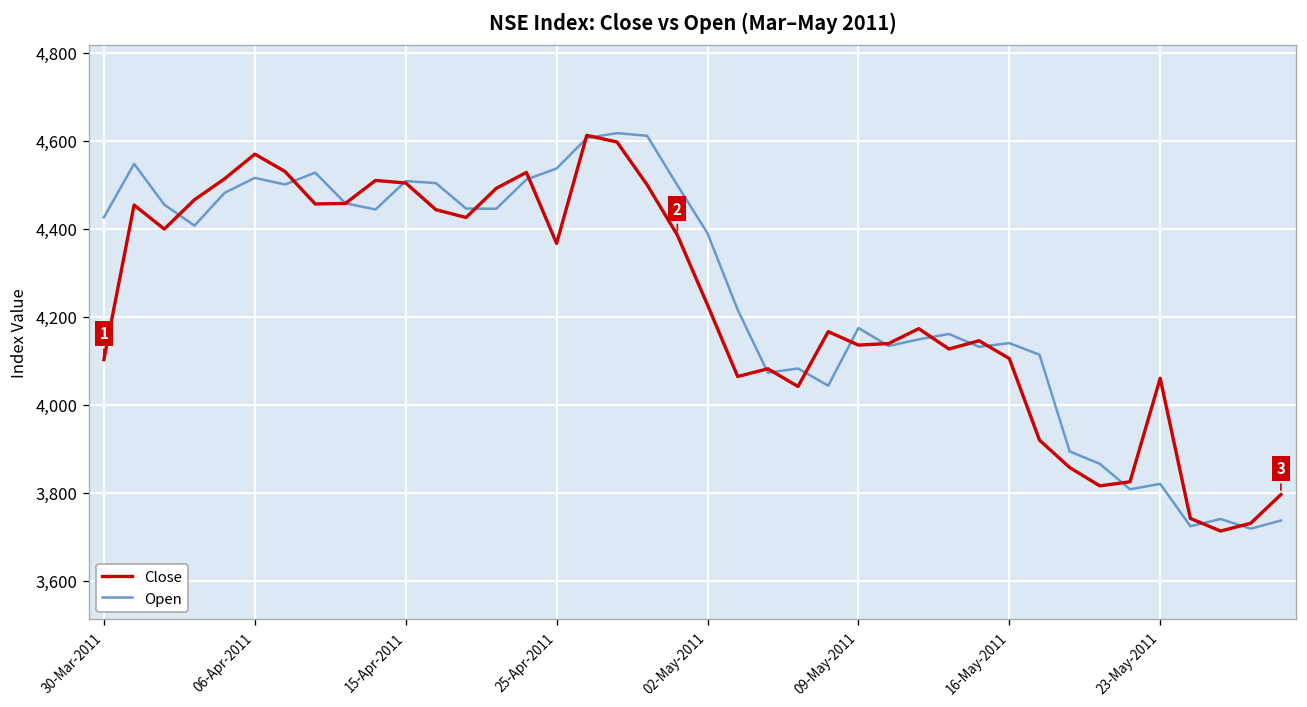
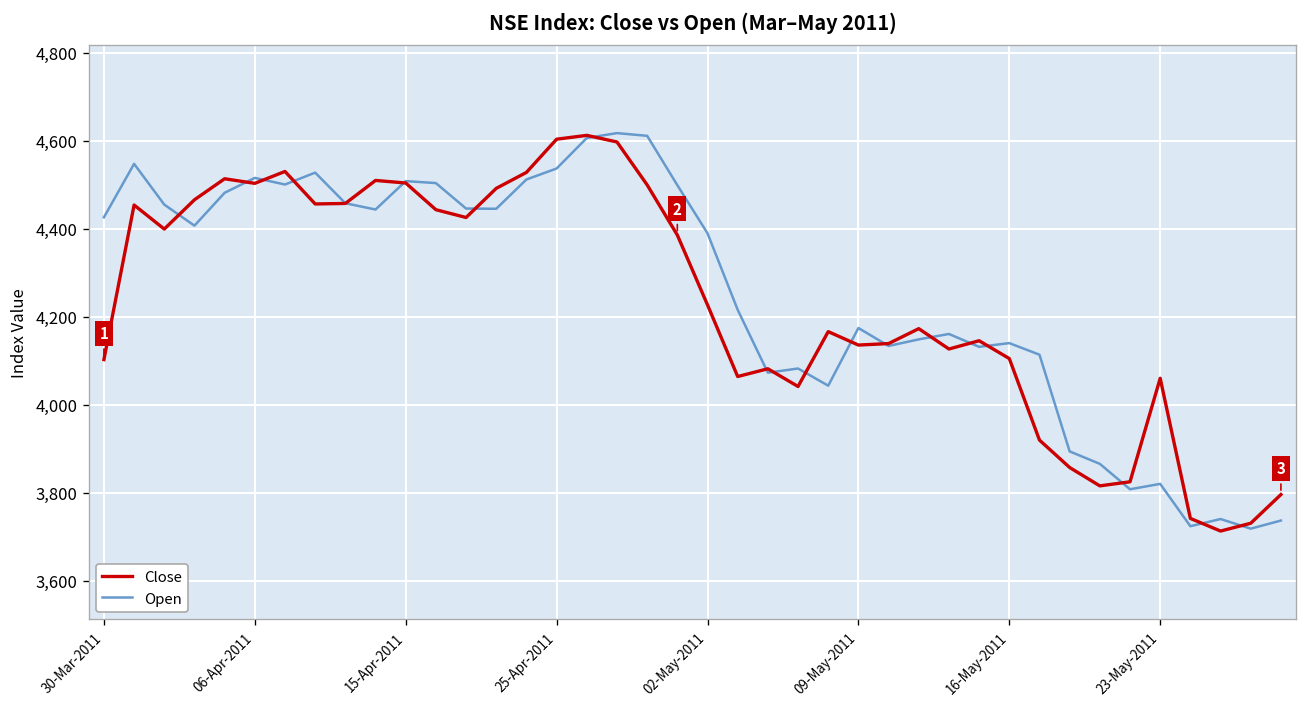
Close, 06-Apr-2011: 4,570 -> 4,500
Close, 25-Apr-2011: 4,370 -> 4,600
